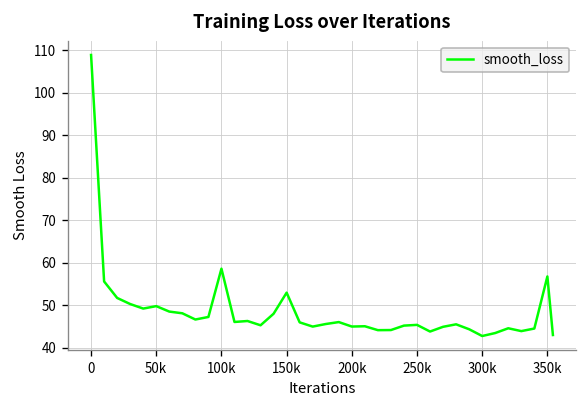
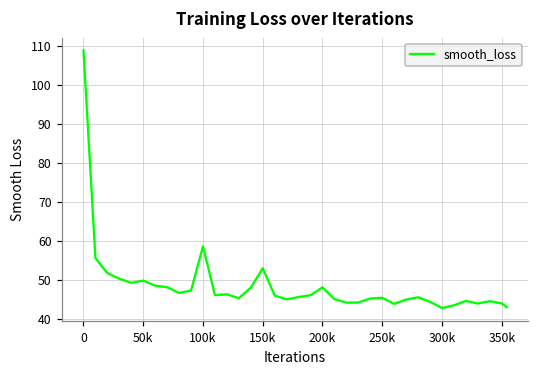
200k: 45 -> 48
350k: 57 -> 44
